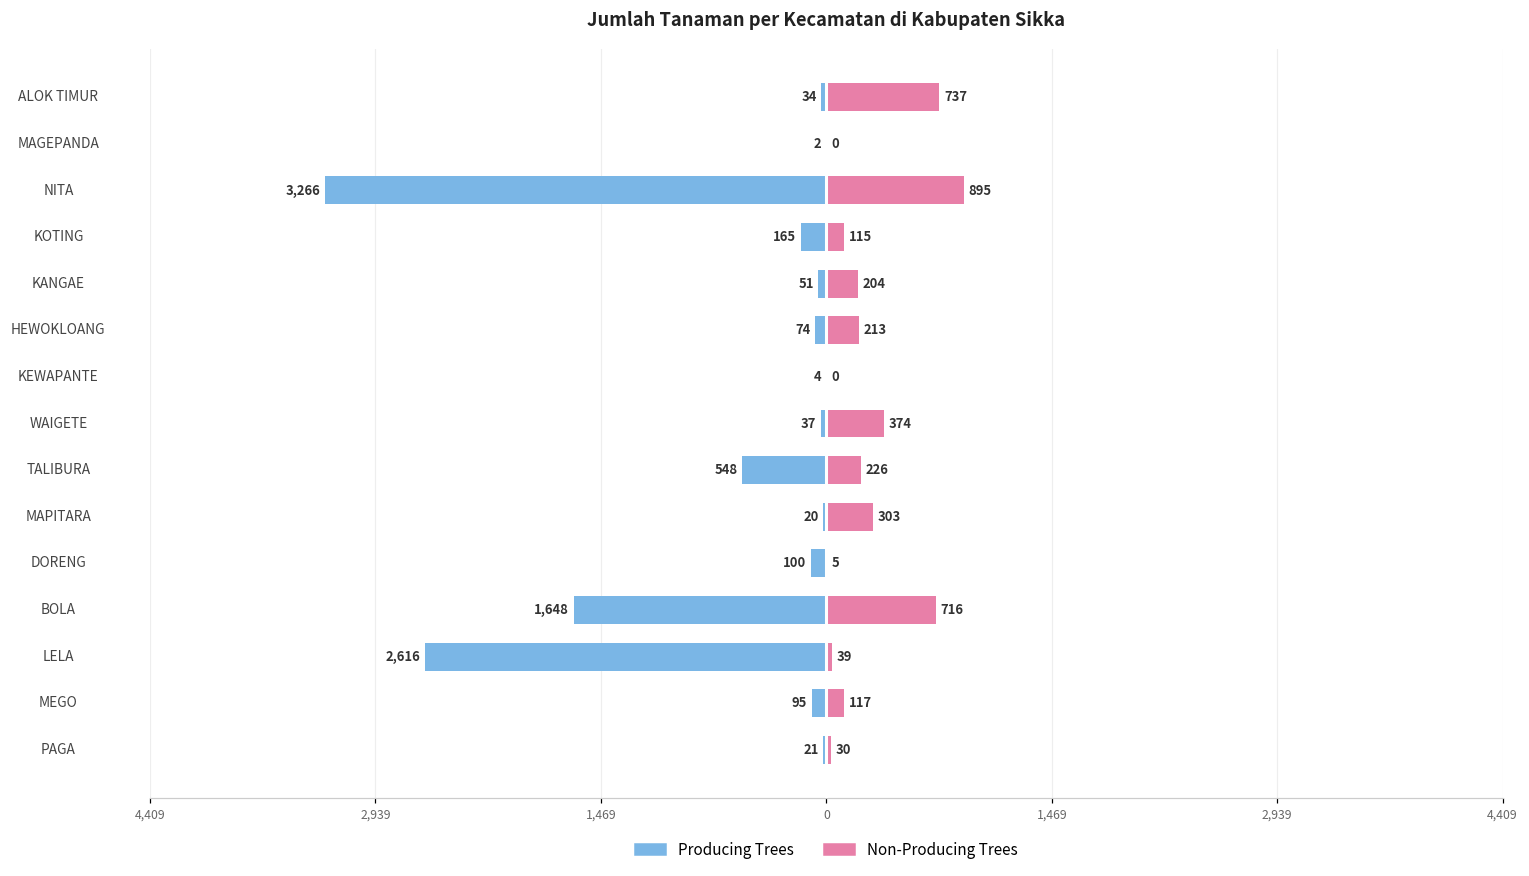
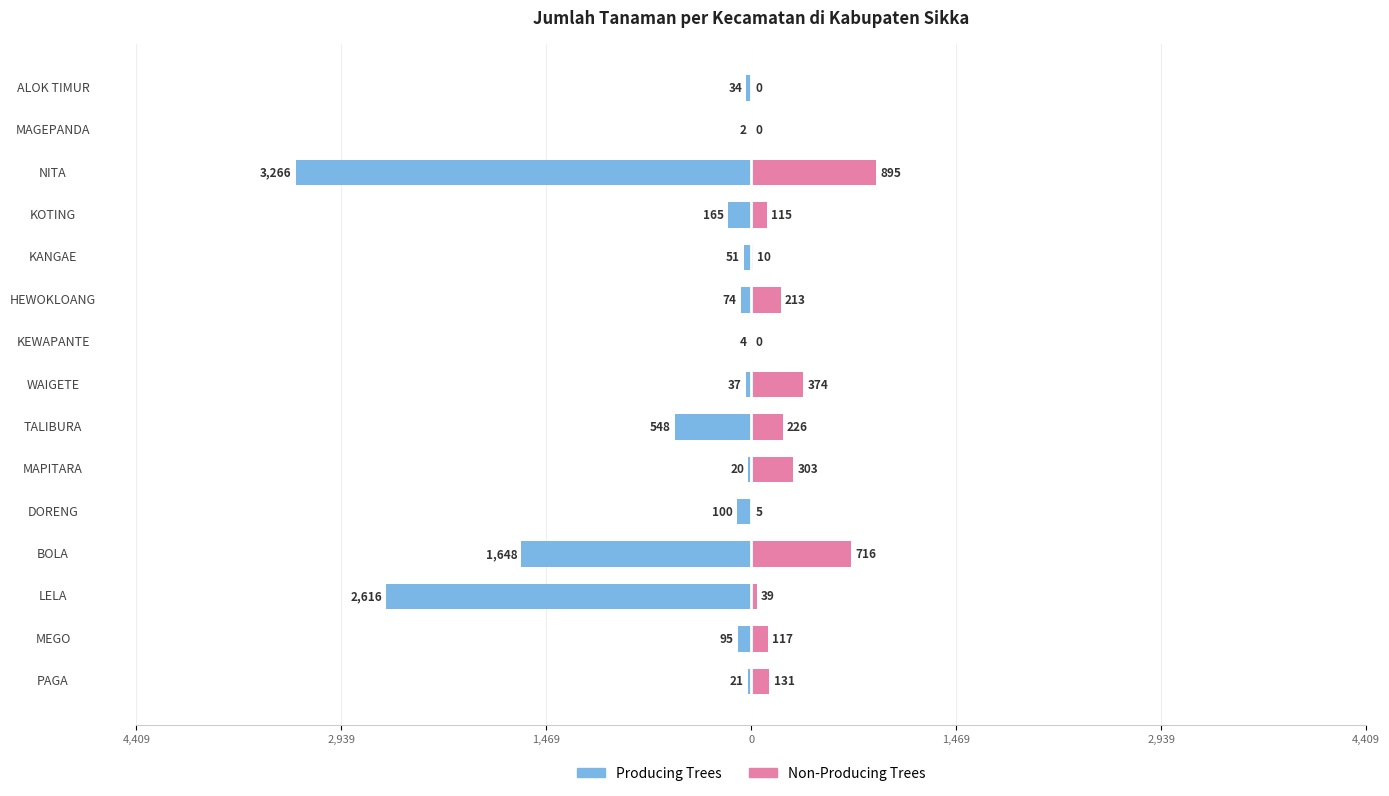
Non-Producing Trees, ALOK TIMUR: 737 -> 0
Non-Producing Trees, KANGAE: 204 -> 10
Non-Producing Trees, PAGA: 30 -> 131
